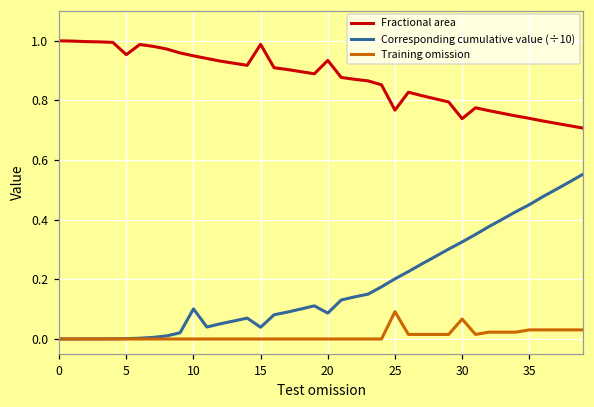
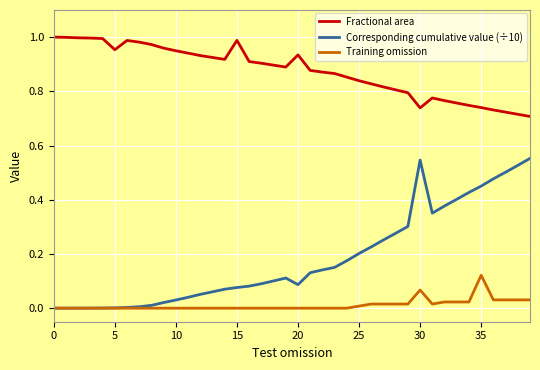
Corresponding cumulative value (÷10), 10: 0.10 -> 0.03
Corresponding cumulative value (÷10), 15: 0.04 -> 0.08
Fractional area, 25: 0.77 -> 0.84
Training omission, 25: 0.09 -> 0.01
Corresponding cumulative value (÷10), 30: 0.33 -> 0.55
Training omission, 35: 0.03 -> 0.12
